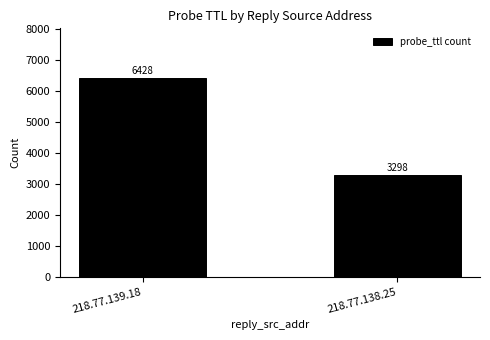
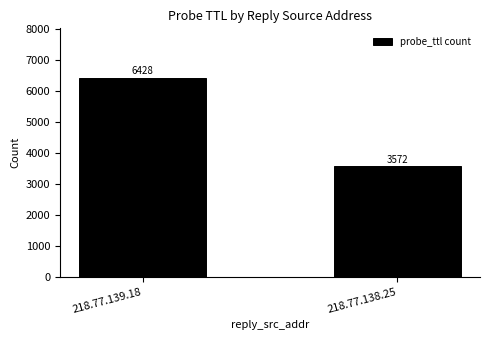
218.77.138.25: 3298 -> 3572
